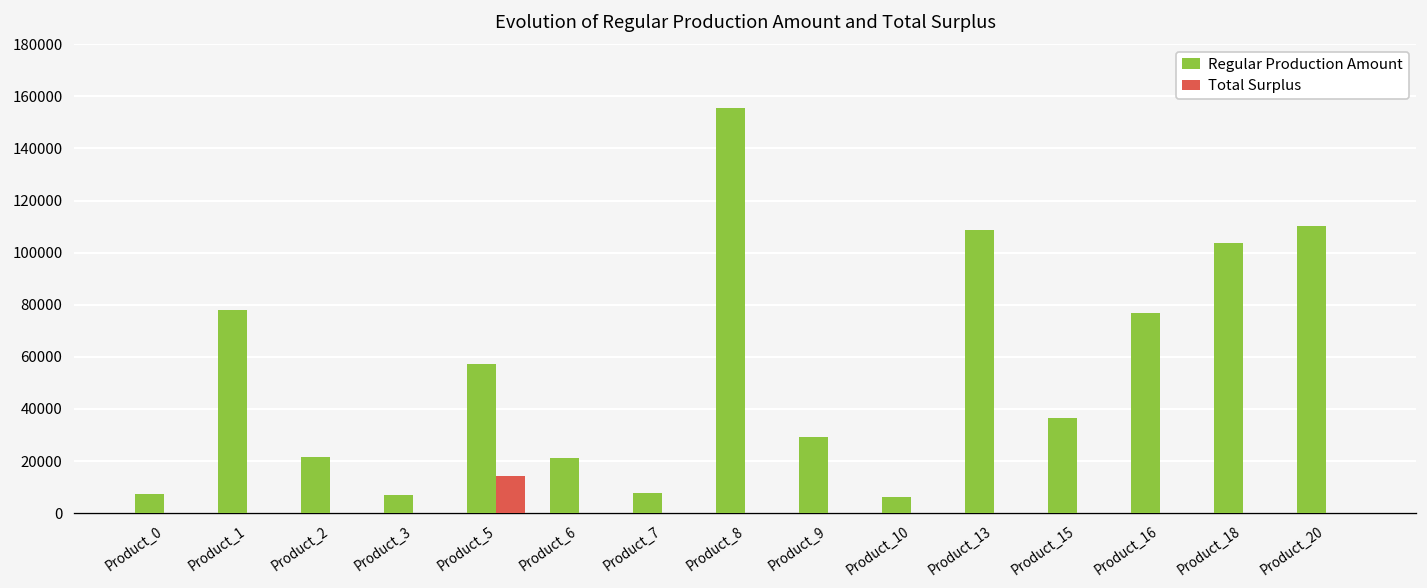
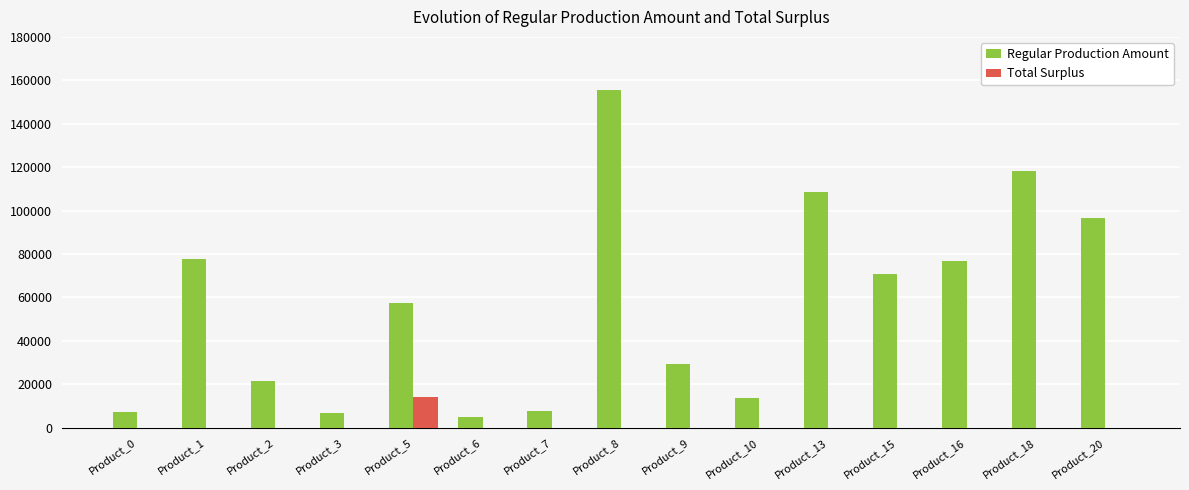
Regular Production Amount, Product_6: 21000 -> 5000
Regular Production Amount, Product_10: 6000 -> 14000
Regular Production Amount, Product_15: 36000 -> 71000
Regular Production Amount, Product_18: 104000 -> 118000
Regular Production Amount, Product_20: 110000 -> 97000
